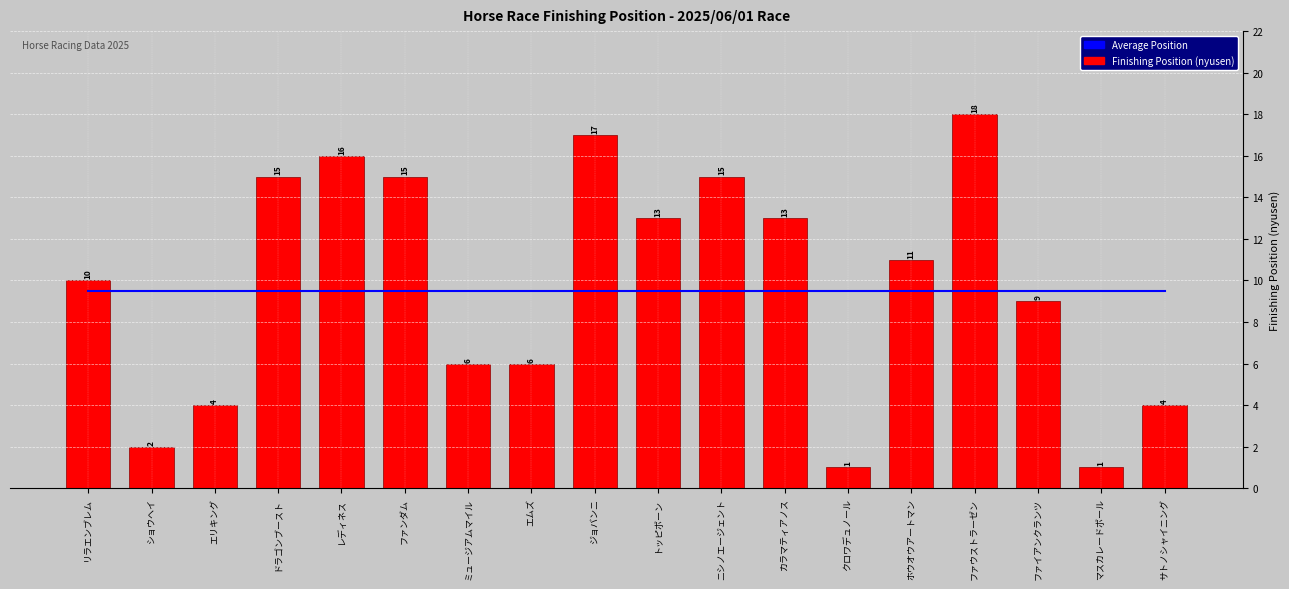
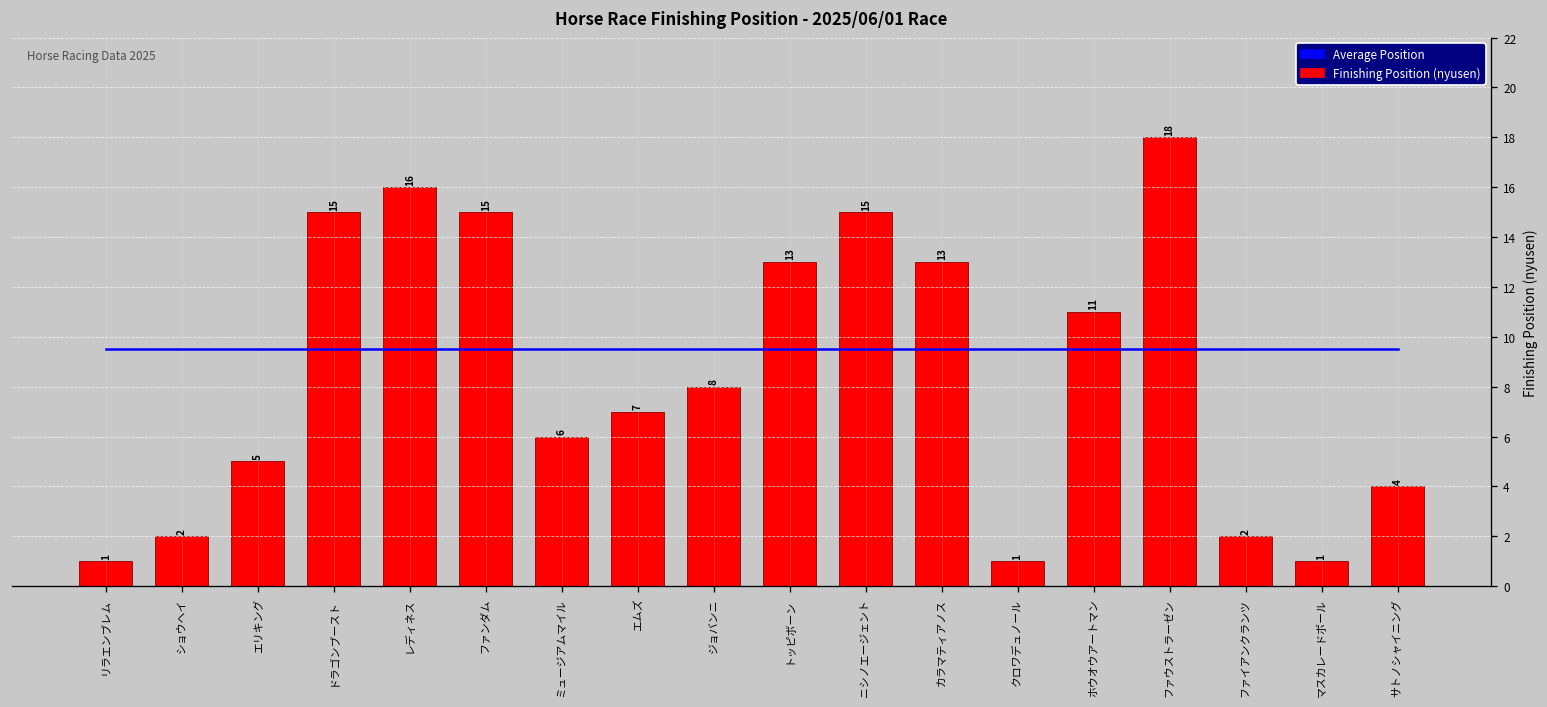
Finishing Position (nyusen), リラエンブレム: 10 -> 1
Finishing Position (nyusen), エリキング: 4 -> 5
Finishing Position (nyusen), エムズ: 6 -> 7
Finishing Position (nyusen), ジョバンニ: 17 -> 8
Finishing Position (nyusen), ファイアンクランツ: 9 -> 2
